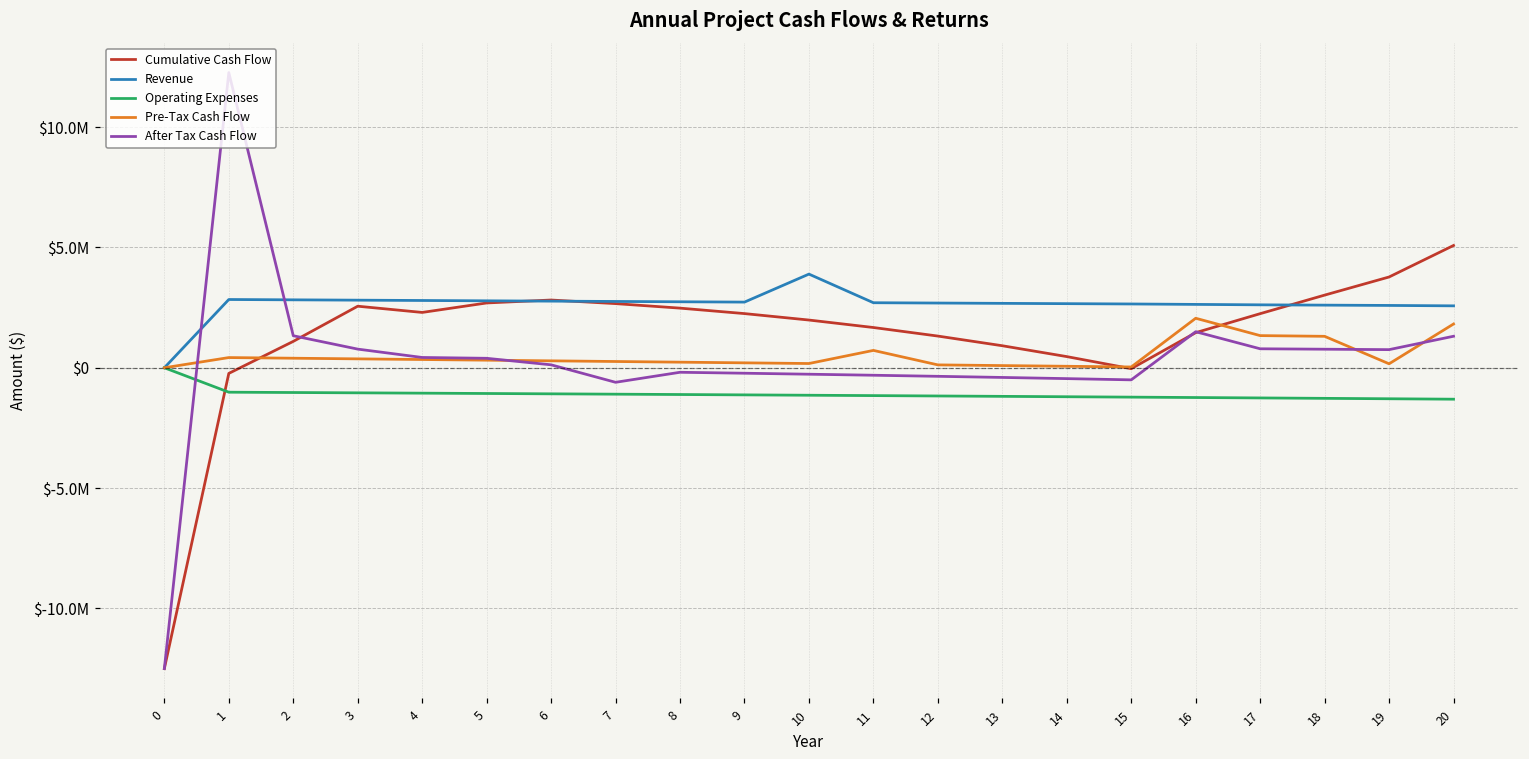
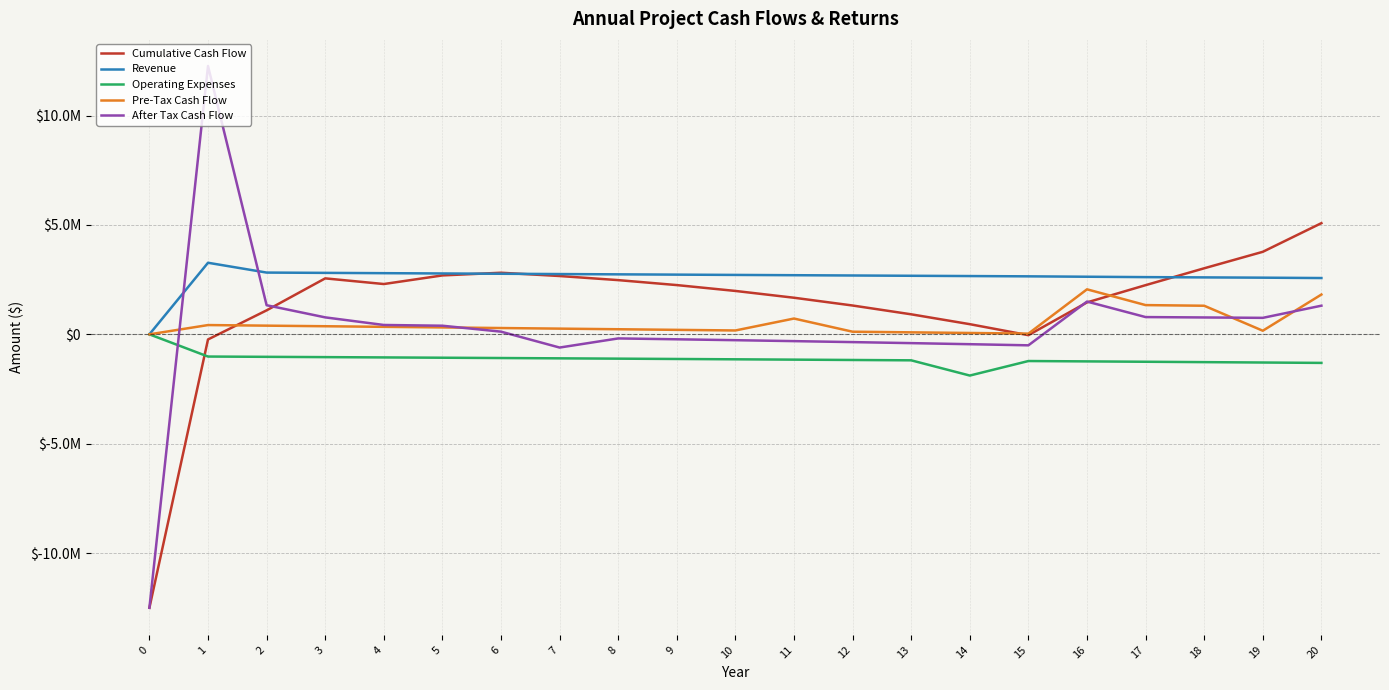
Revenue, 1: $2800000 -> $3300000
Revenue, 10: $3900000 -> $2700000
Operating Expenses, 14: $-1200000 -> $-1900000
